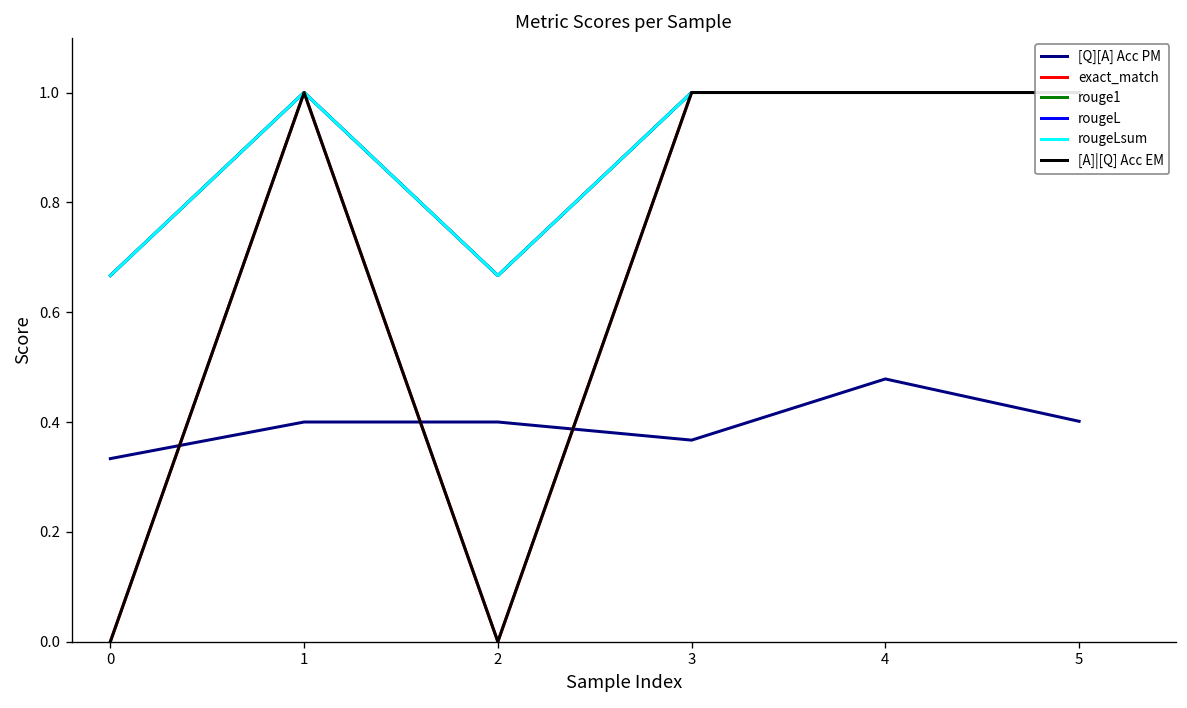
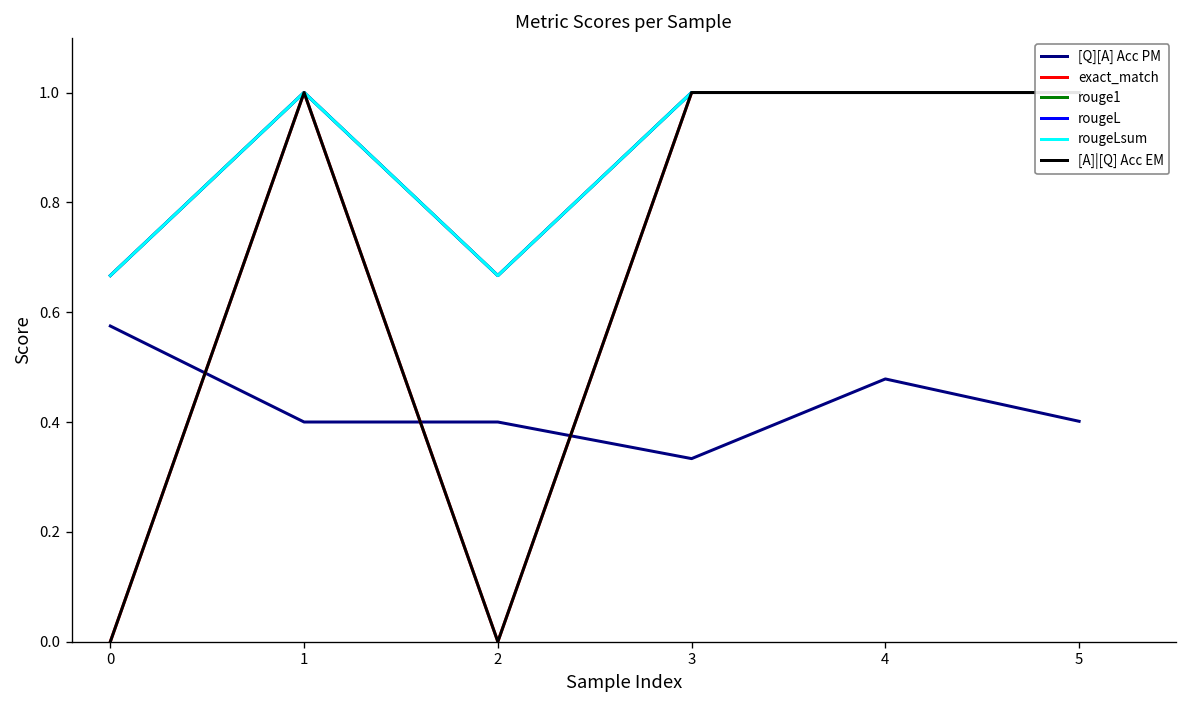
[Q][A] Acc PM, 0: 0.33 -> 0.57
[Q][A] Acc PM, 3: 0.37 -> 0.33
